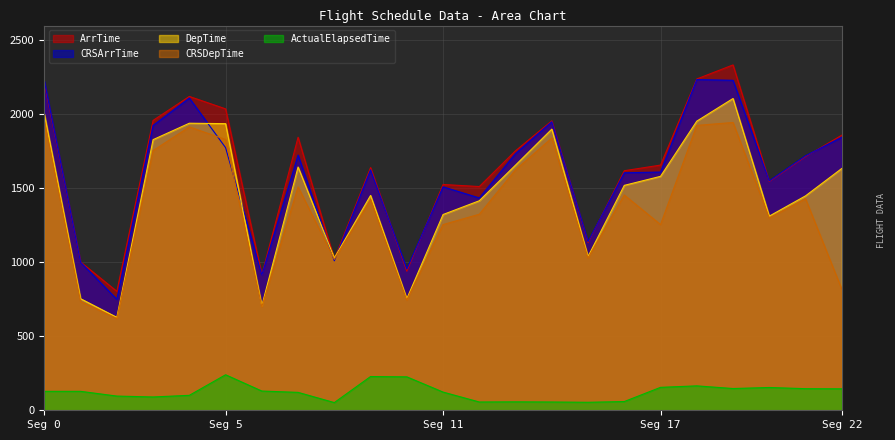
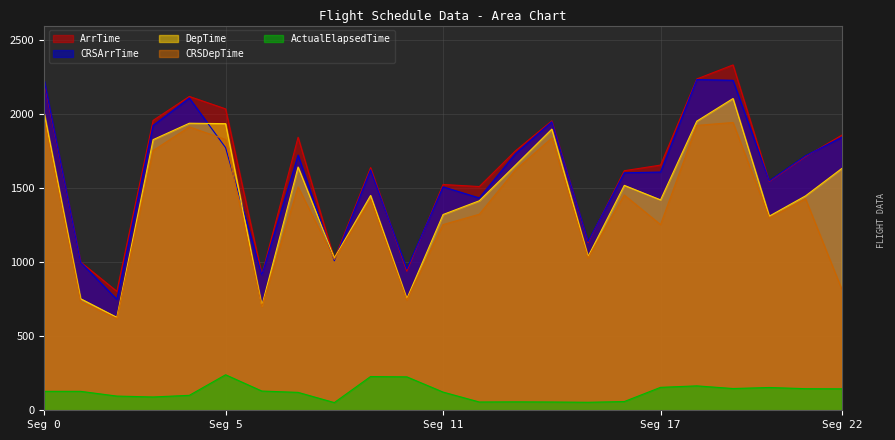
DepTime, Seg 17: 1580 -> 1420
